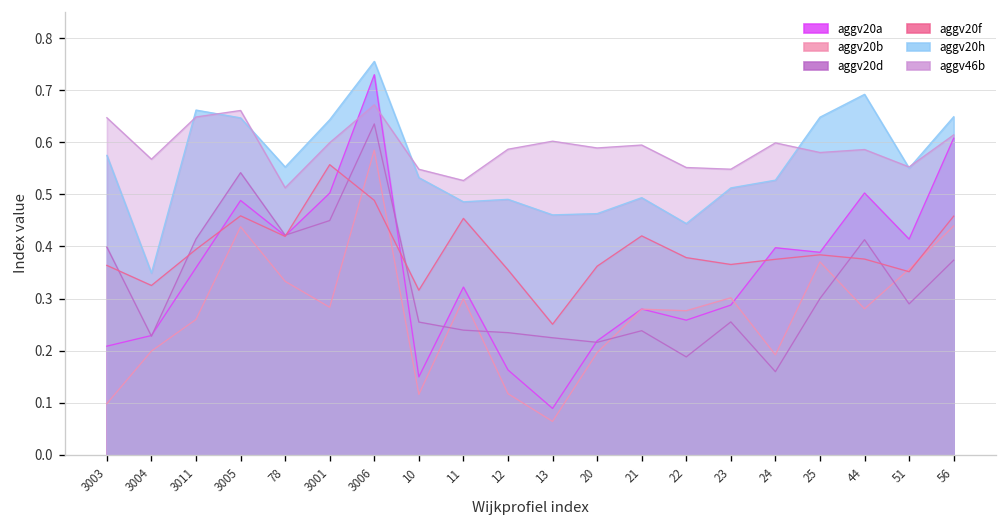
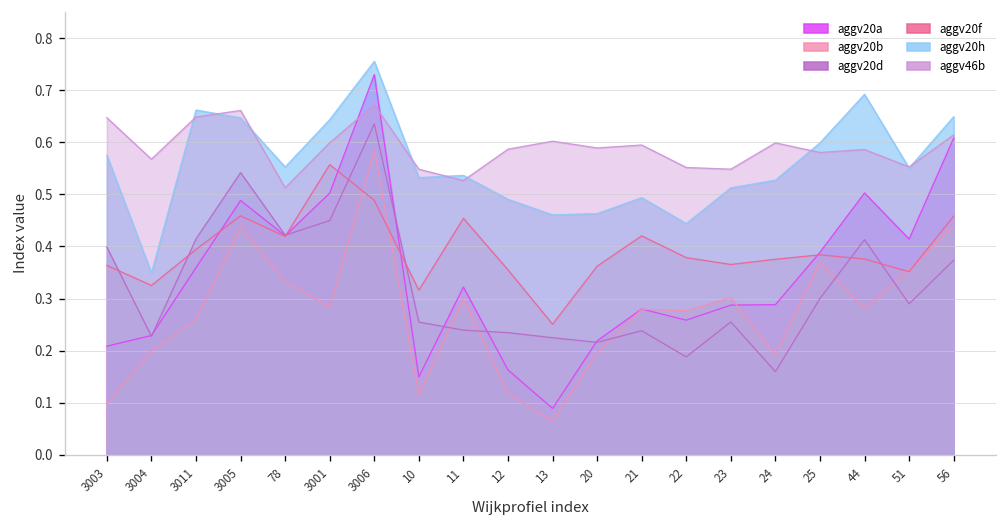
aggv20h, 11: 0.49 -> 0.54
aggv20a, 24: 0.40 -> 0.29
aggv20h, 25: 0.65 -> 0.60
